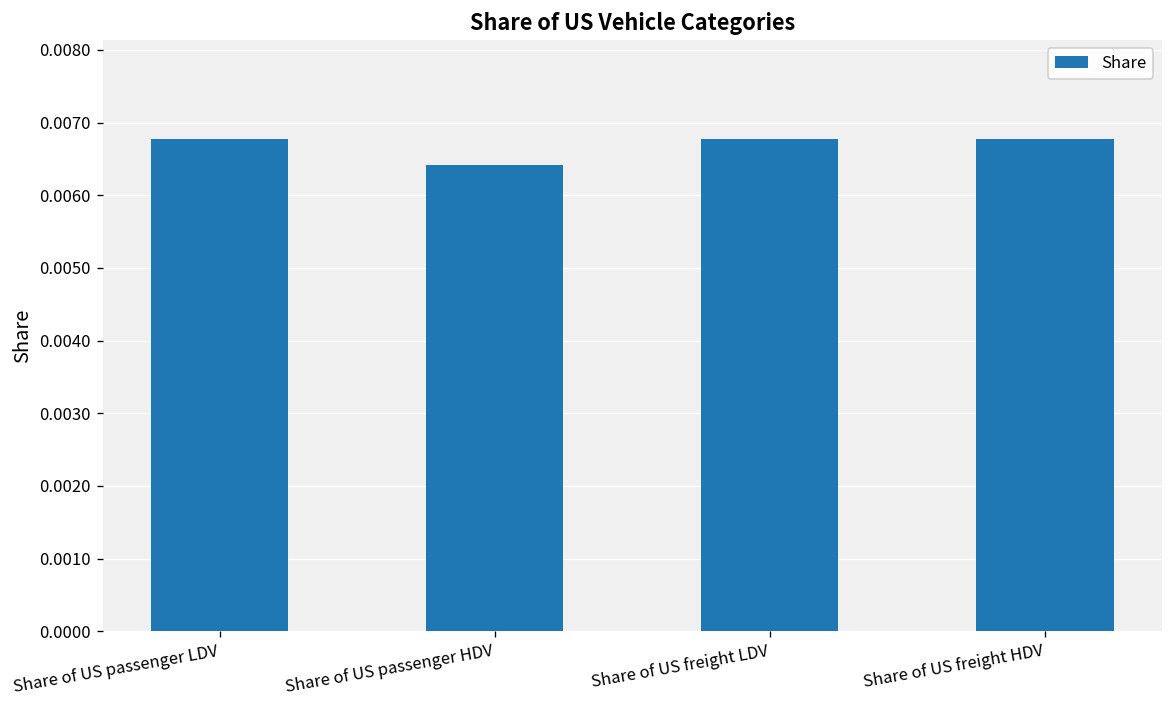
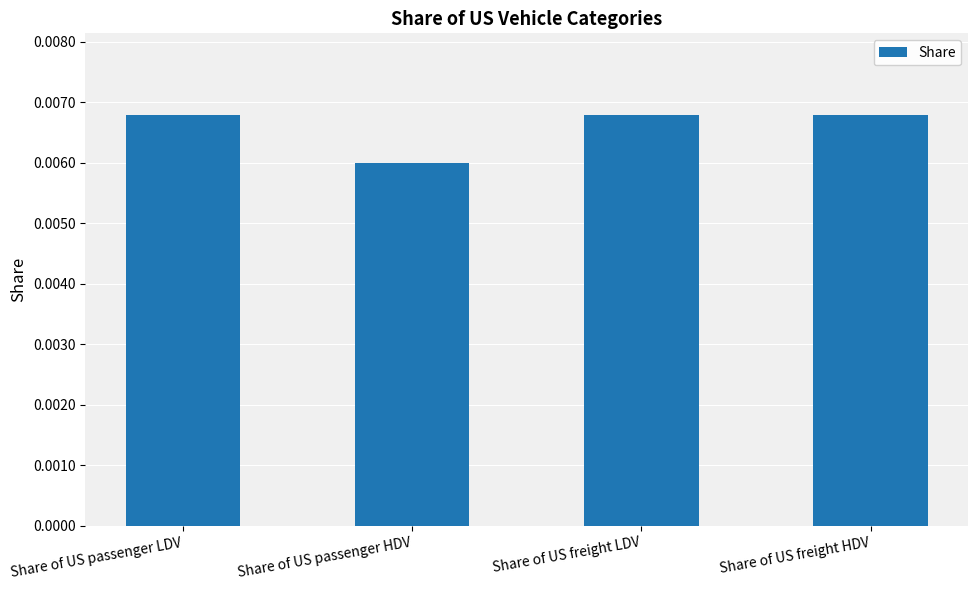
Share of US passenger HDV: 0.0064 -> 0.0060
